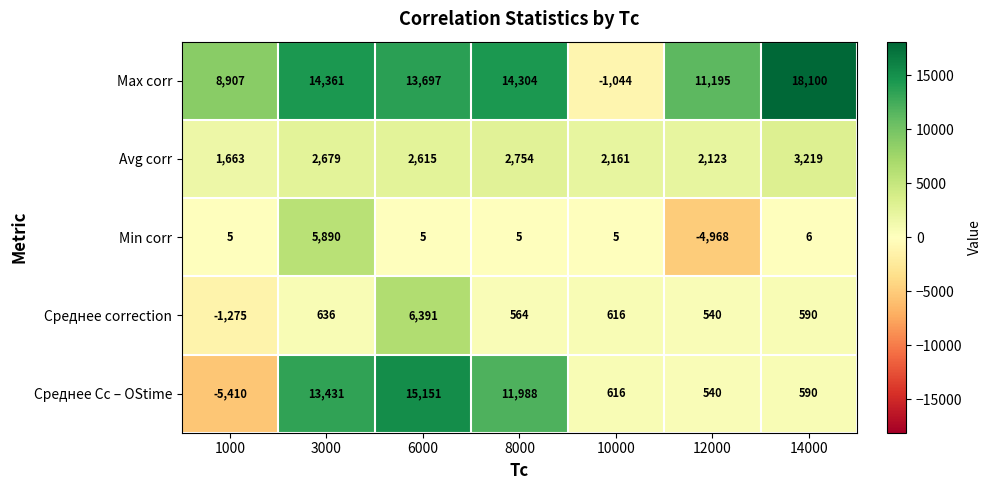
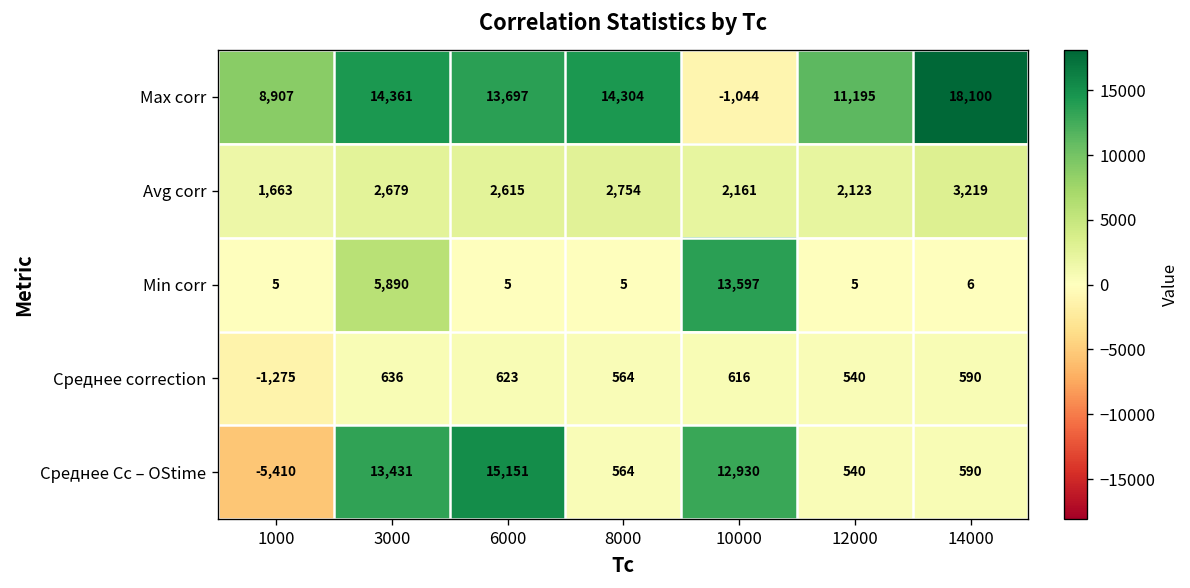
Min corr, 10000: 5 -> 13,597
Min corr, 12000: -4,968 -> 5
Среднее correction, 6000: 6,391 -> 623
Среднее Cc – OStime, 8000: 11,988 -> 564
Среднее Cc – OStime, 10000: 616 -> 12,930
